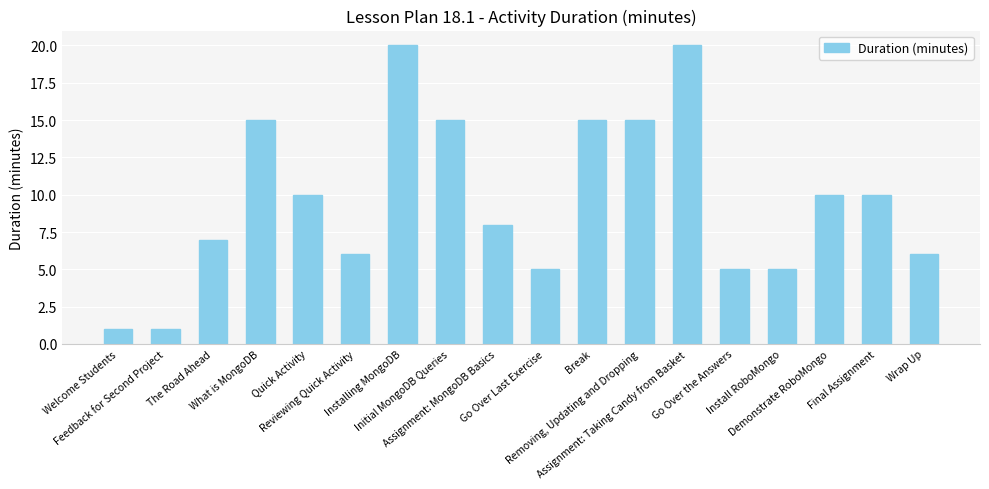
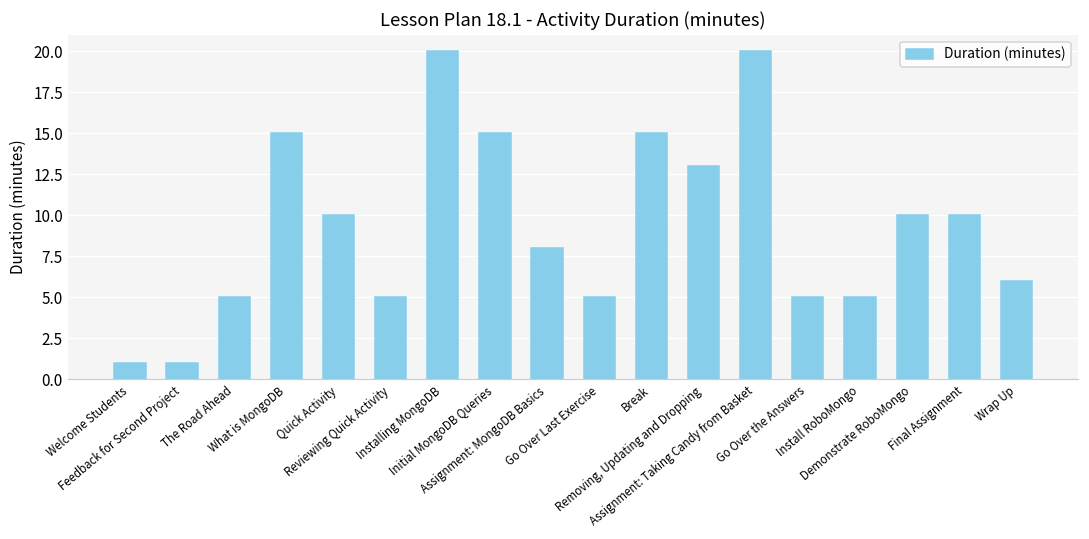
The Road Ahead: 7 -> 5
Reviewing Quick Activity: 6 -> 5
Removing, Updating and Dropping: 15 -> 13
